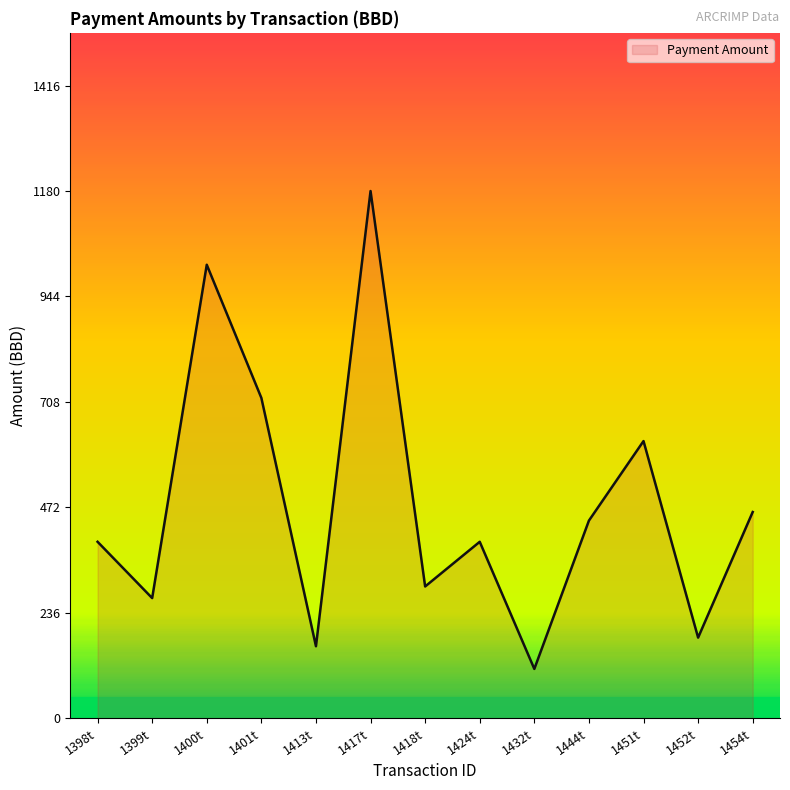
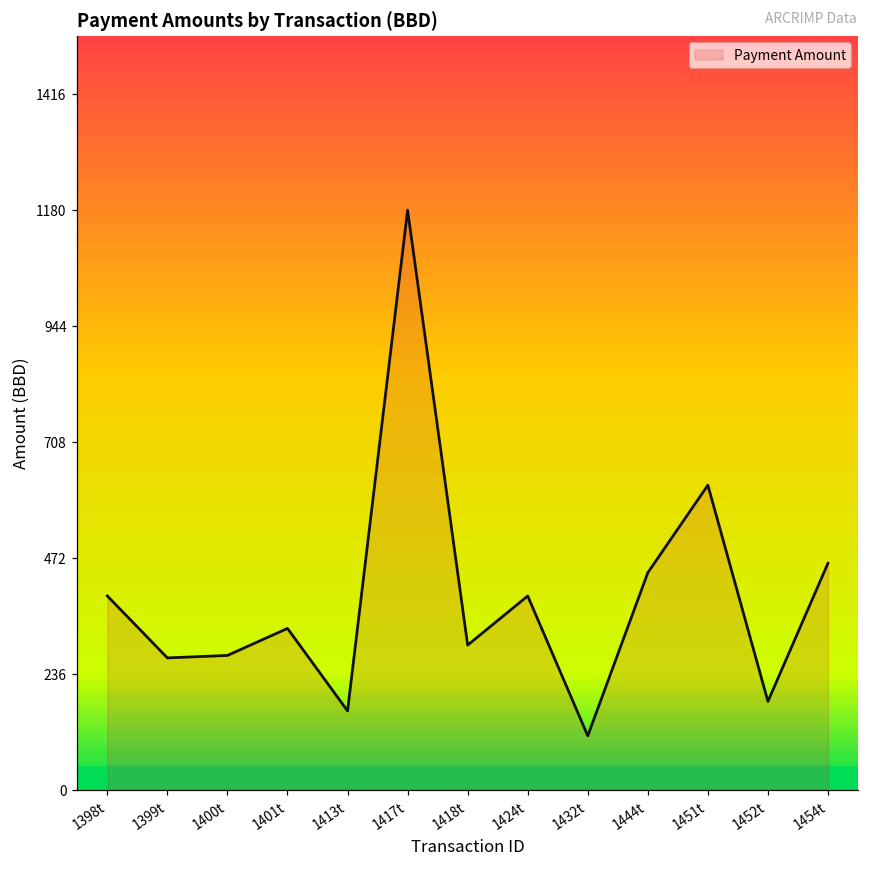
1400t: 1020 -> 270
1401t: 720 -> 330
